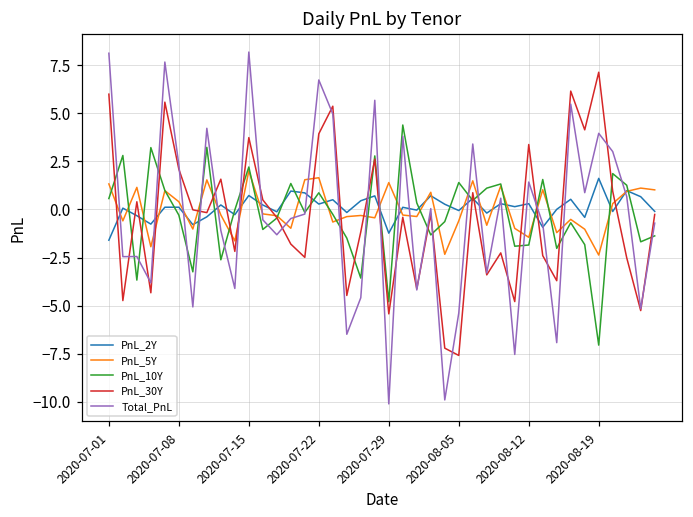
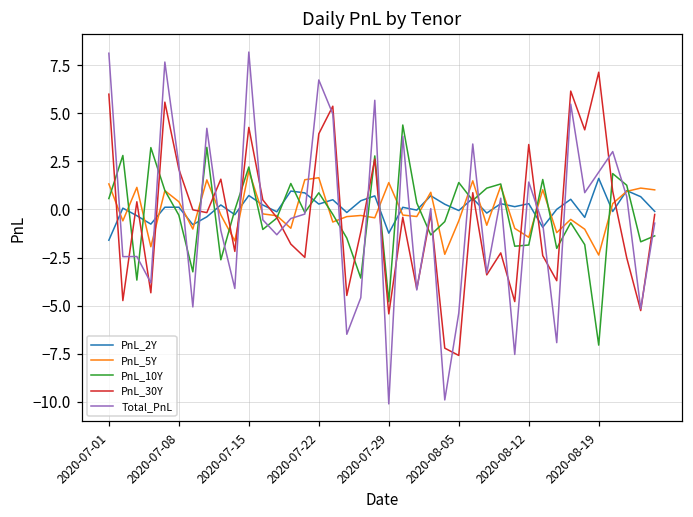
PnL_30Y, 2020-07-15: 3.7 -> 4.3
Total_PnL, 2020-08-19: 4.0 -> 1.9
